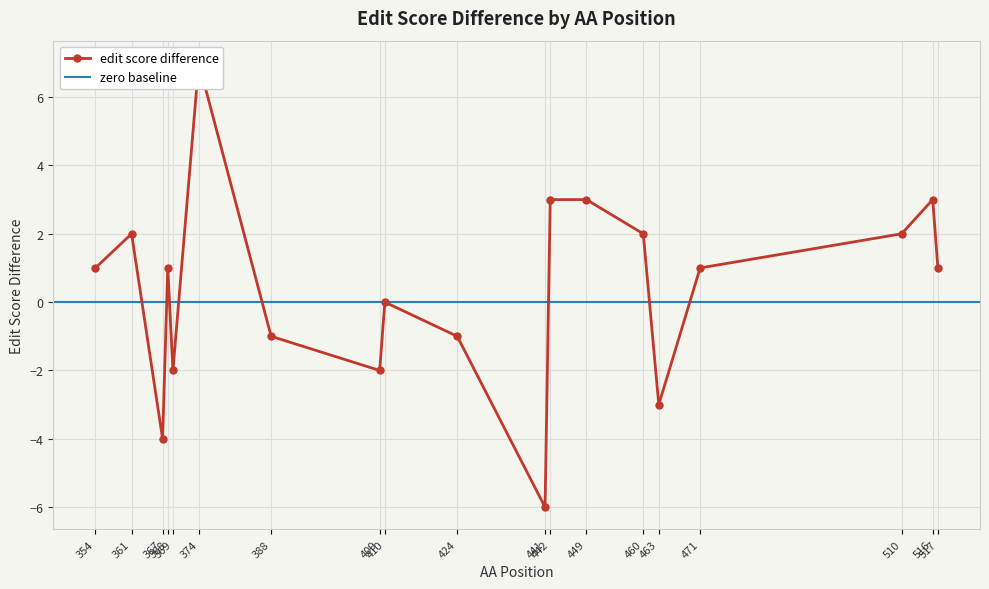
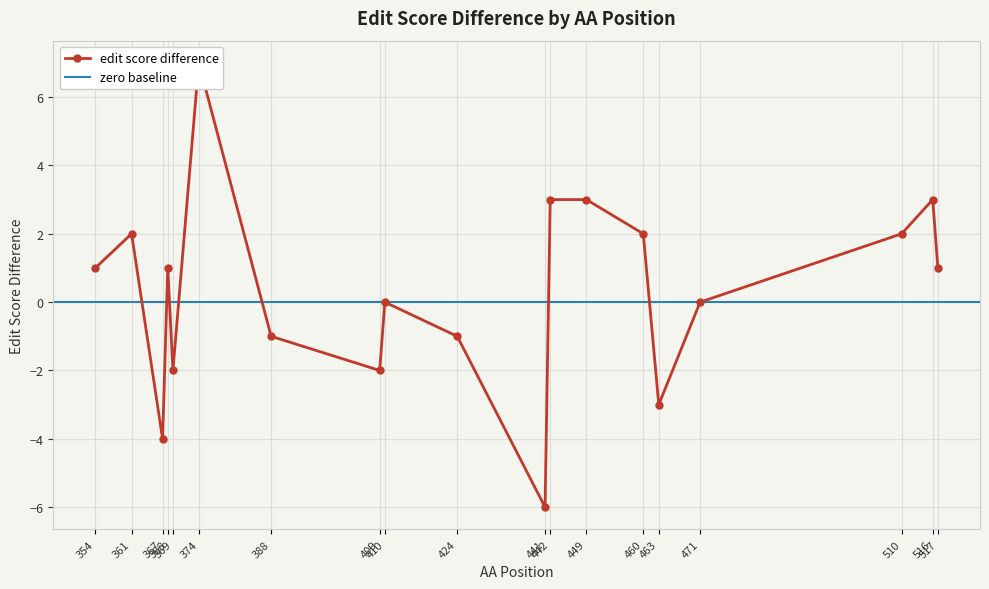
471: 1 -> 0
